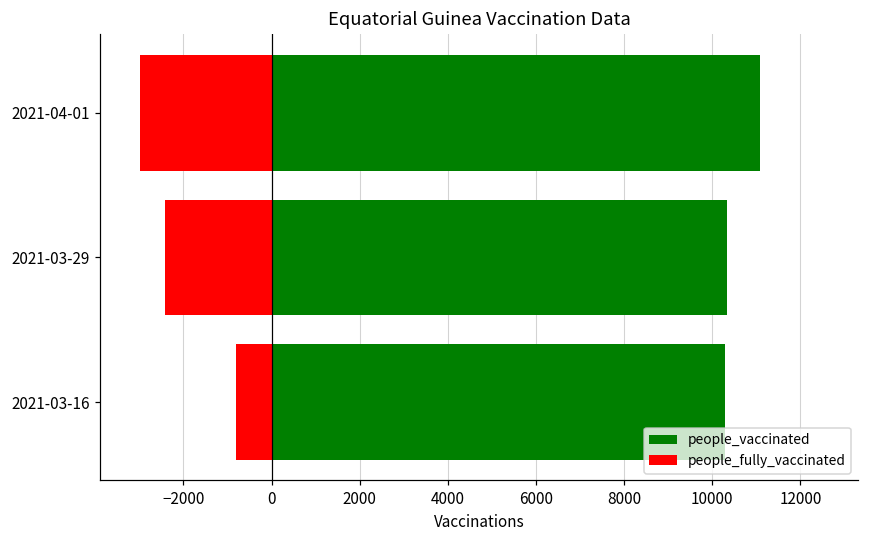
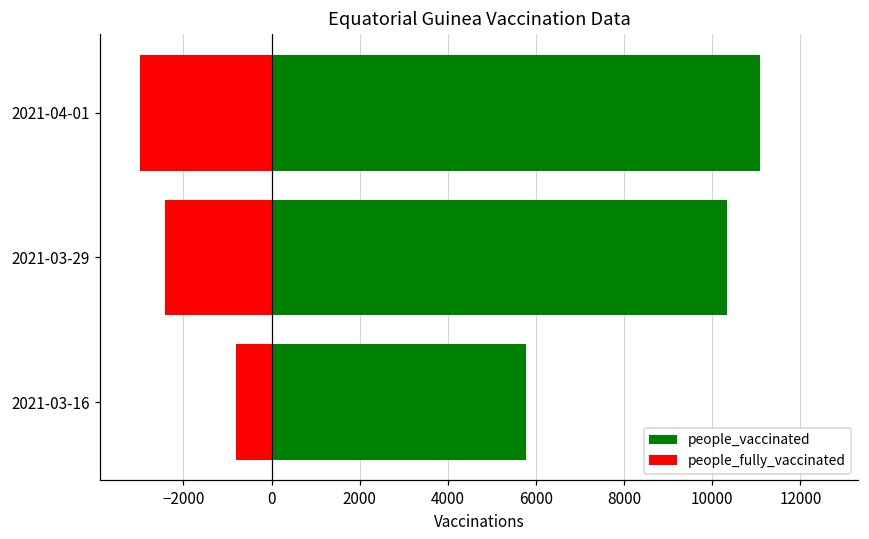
people_vaccinated, 2021-03-16: 10300 -> 5800
